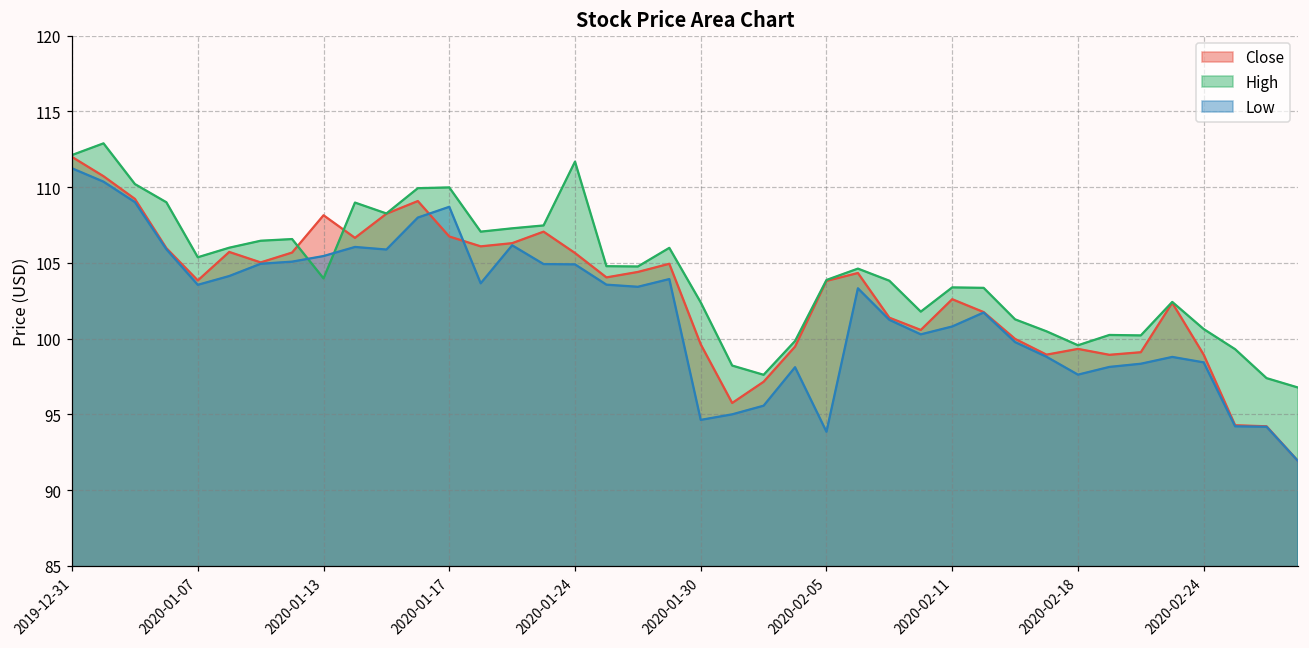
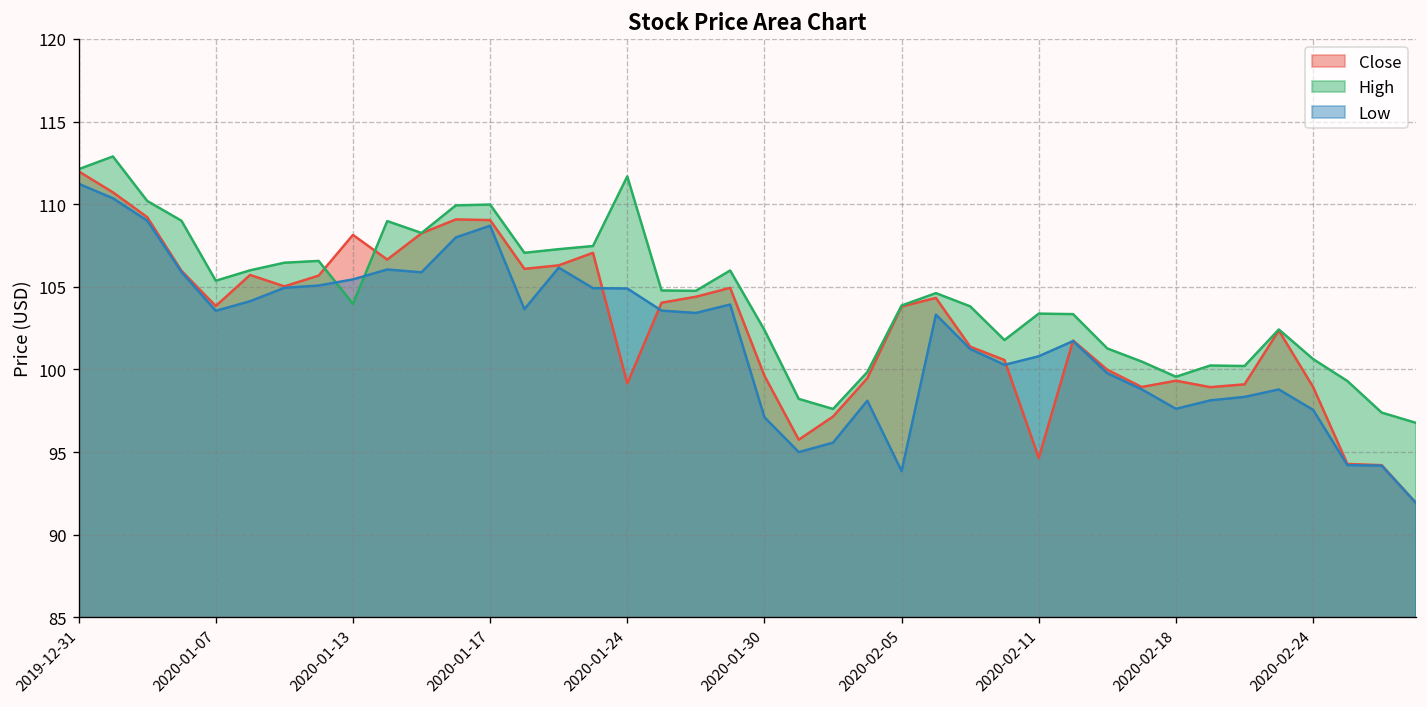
Close, 2020-01-17: 106.7 -> 109.0
Close, 2020-01-24: 105.7 -> 99.2
Low, 2020-01-30: 94.6 -> 97.1
Close, 2020-02-11: 102.6 -> 94.6
Low, 2020-02-24: 98.4 -> 97.6
